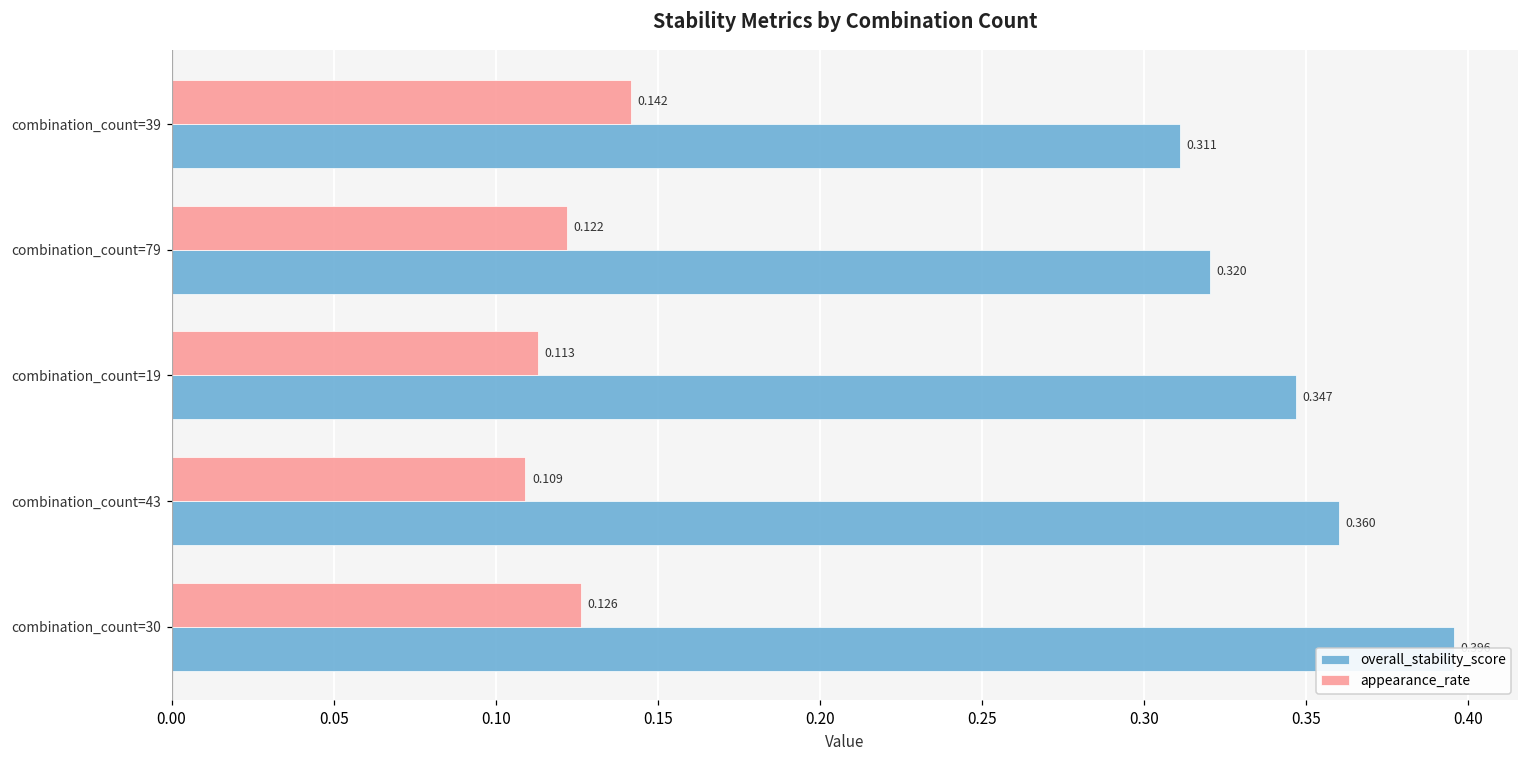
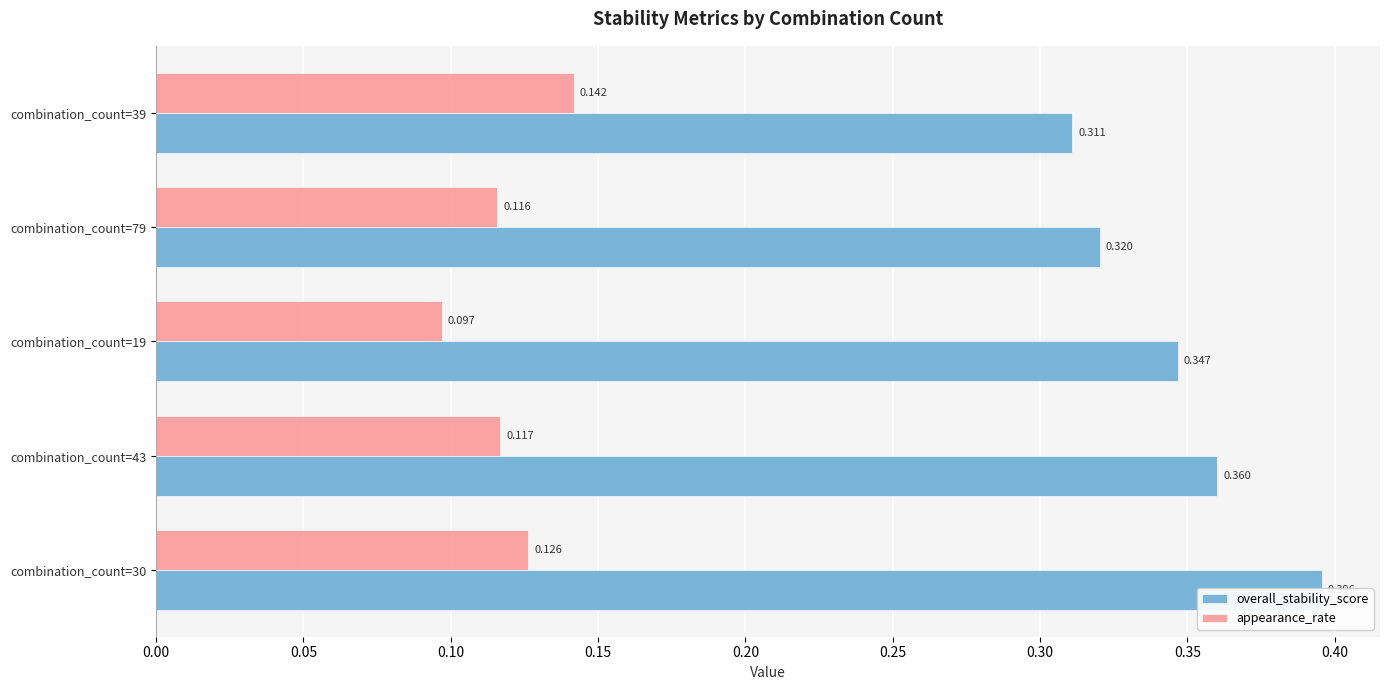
appearance_rate, combination_count=79: 0.122 -> 0.116
appearance_rate, combination_count=19: 0.113 -> 0.097
appearance_rate, combination_count=43: 0.109 -> 0.117
